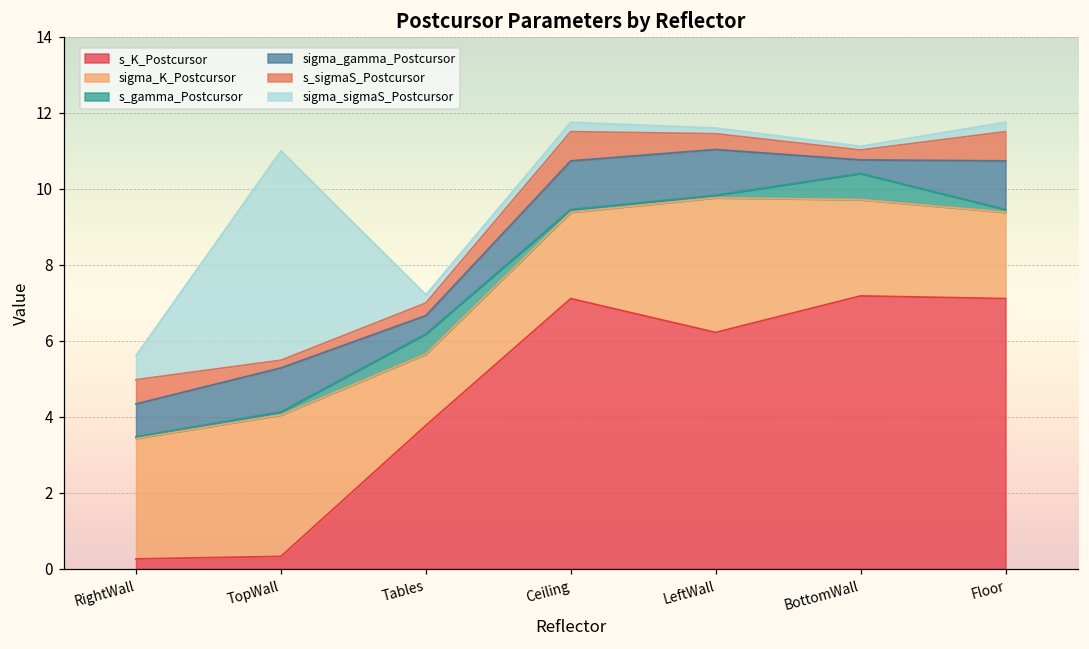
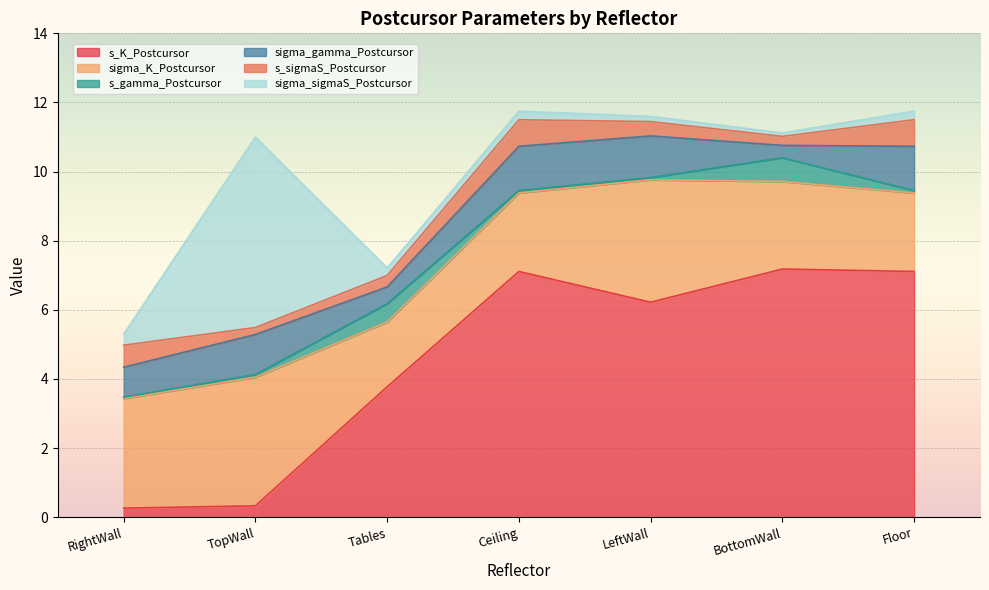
sigma_sigmaS_Postcursor, RightWall: 0.6 -> 0.3
